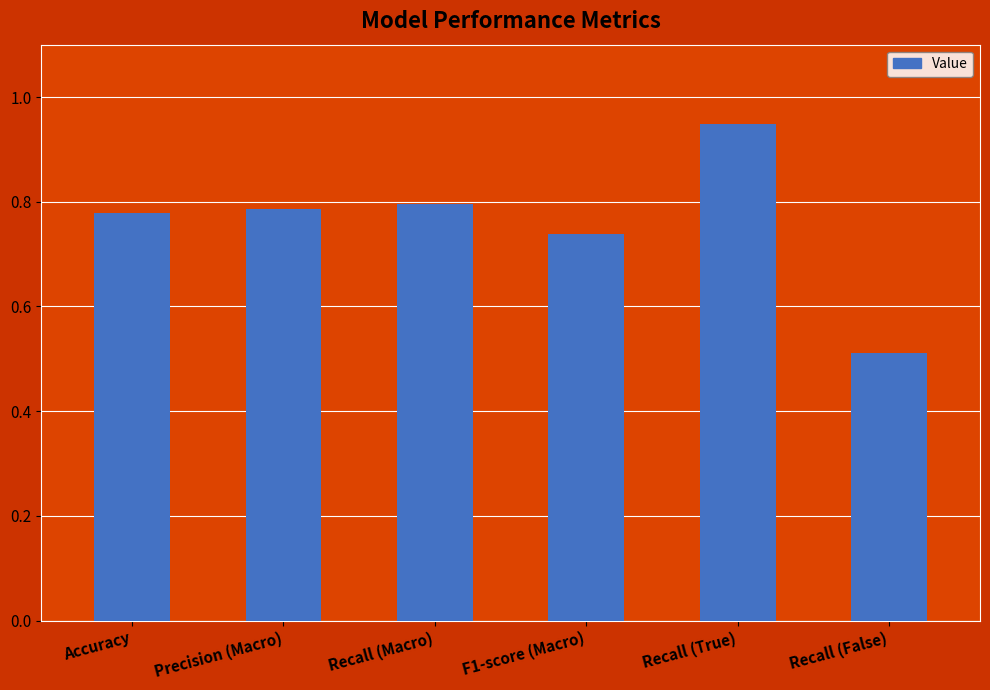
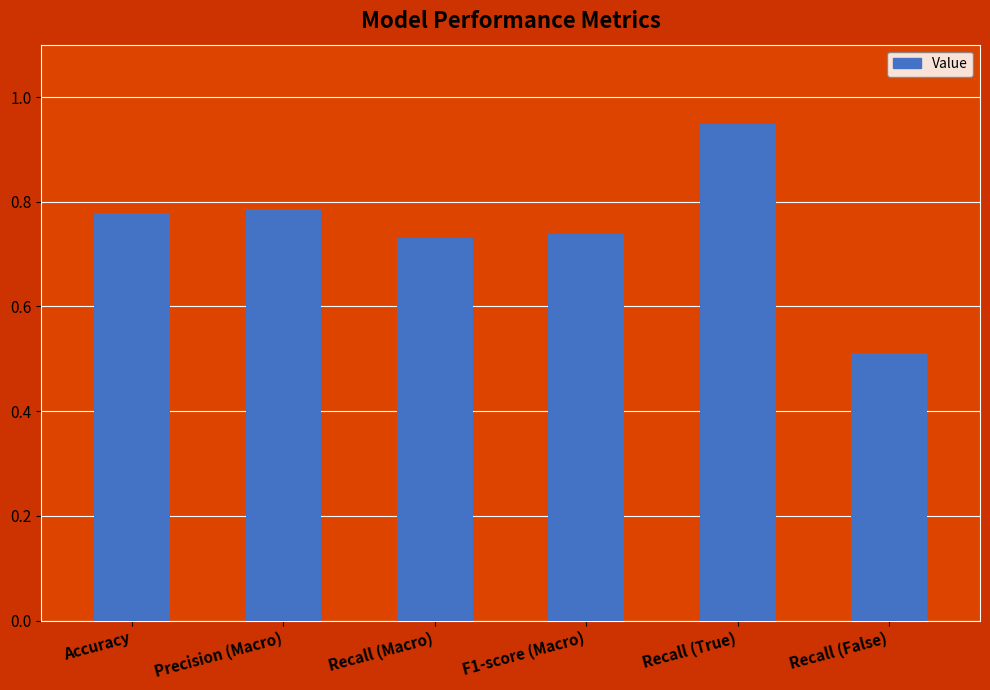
Recall (Macro): 0.80 -> 0.73
